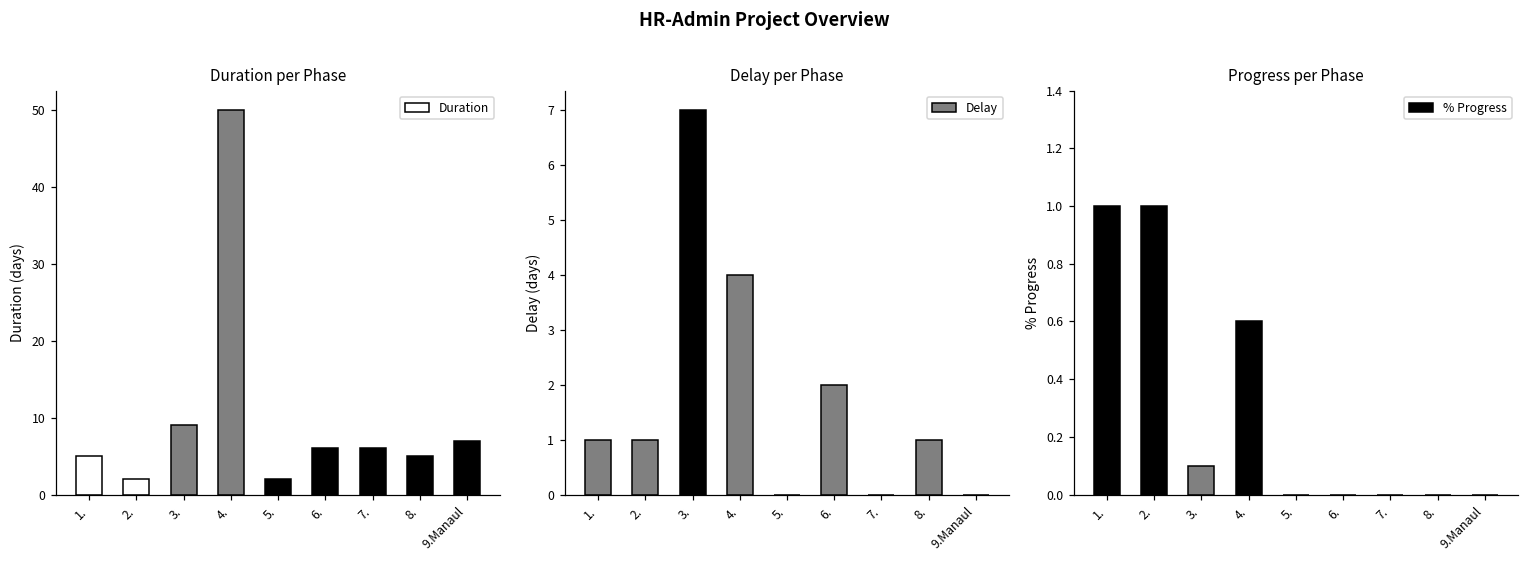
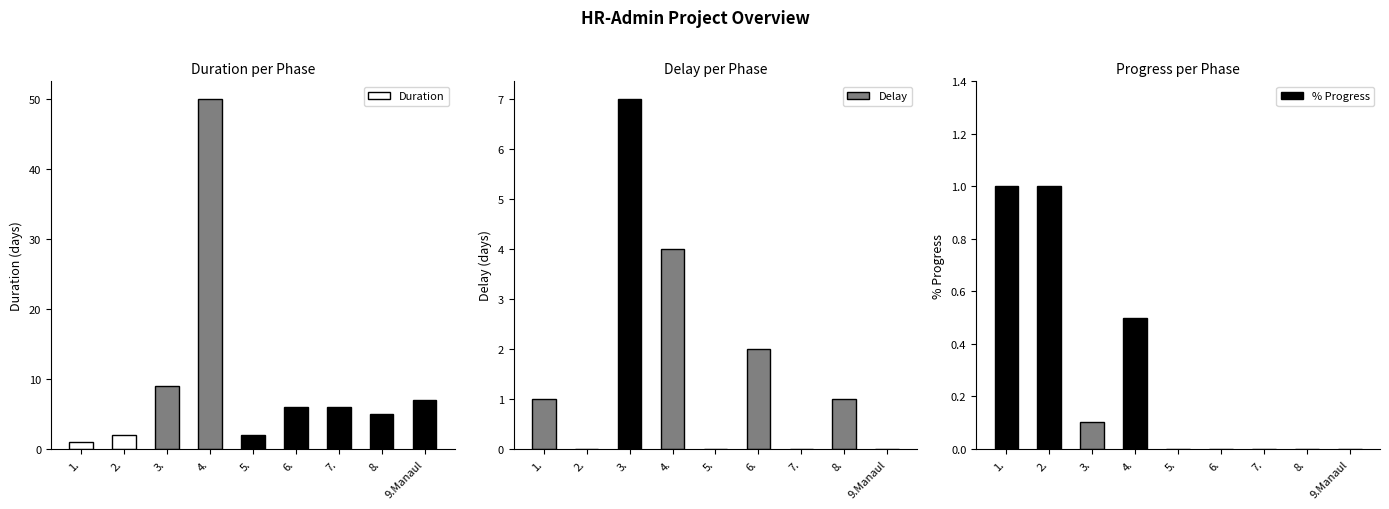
Duration per Phase, 1.: 5 -> 1
Delay per Phase, 2.: 1 -> 0
Progress per Phase, 4.: 0.6 -> 0.5
